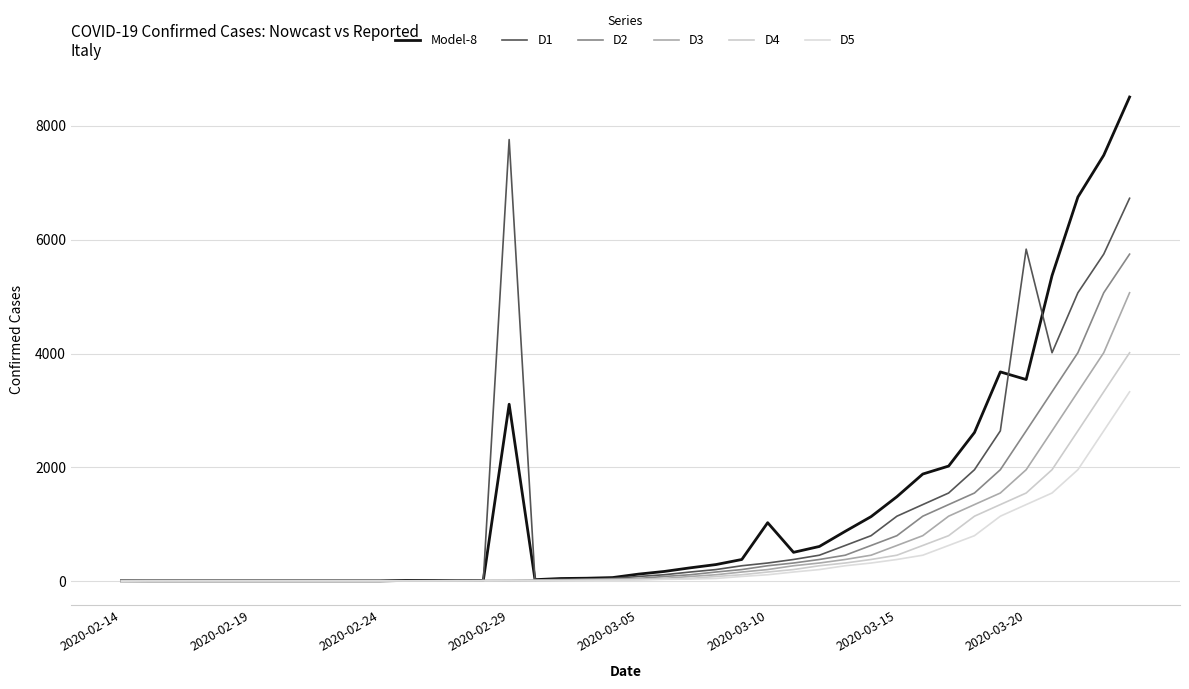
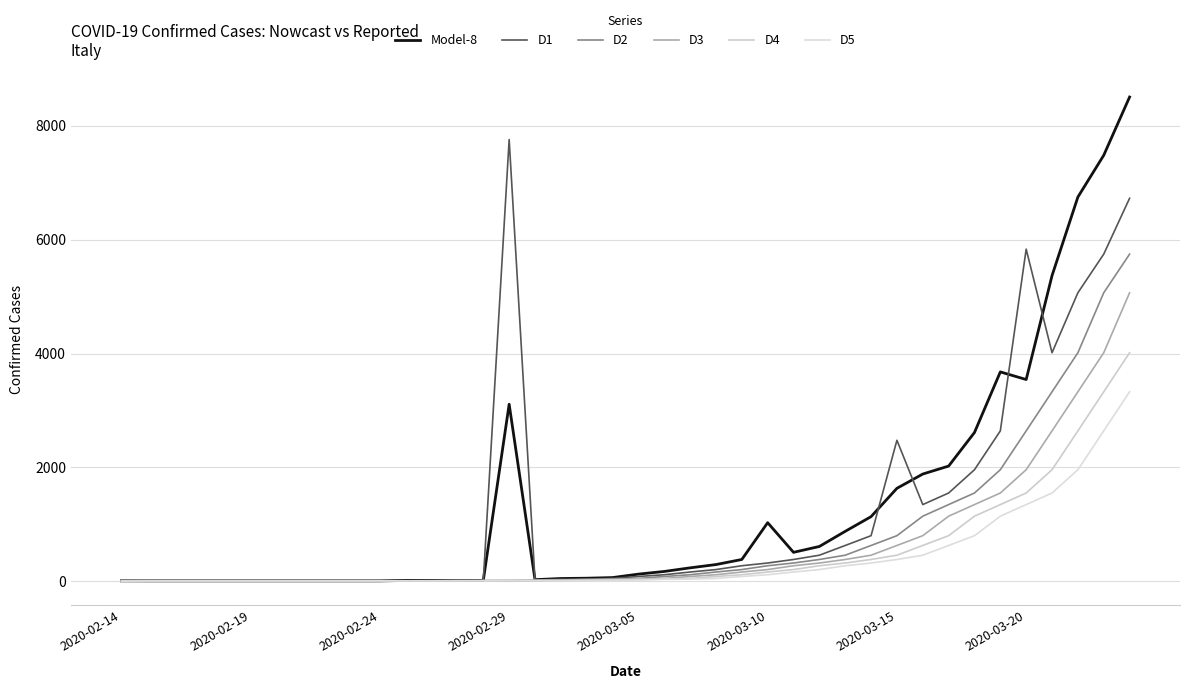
Model-8, 2020-03-15: 1500 -> 1600
D1, 2020-03-15: 1100 -> 2500
